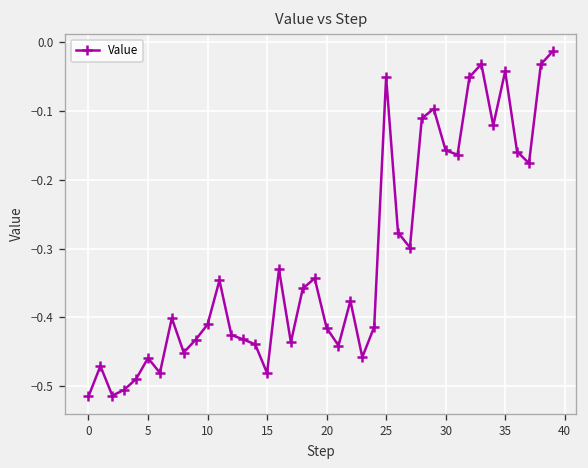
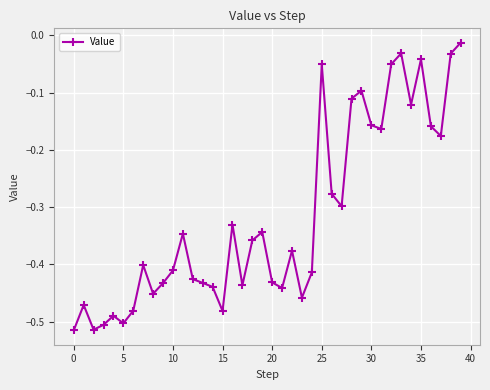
5: -0.46 -> -0.50
20: -0.42 -> -0.43
